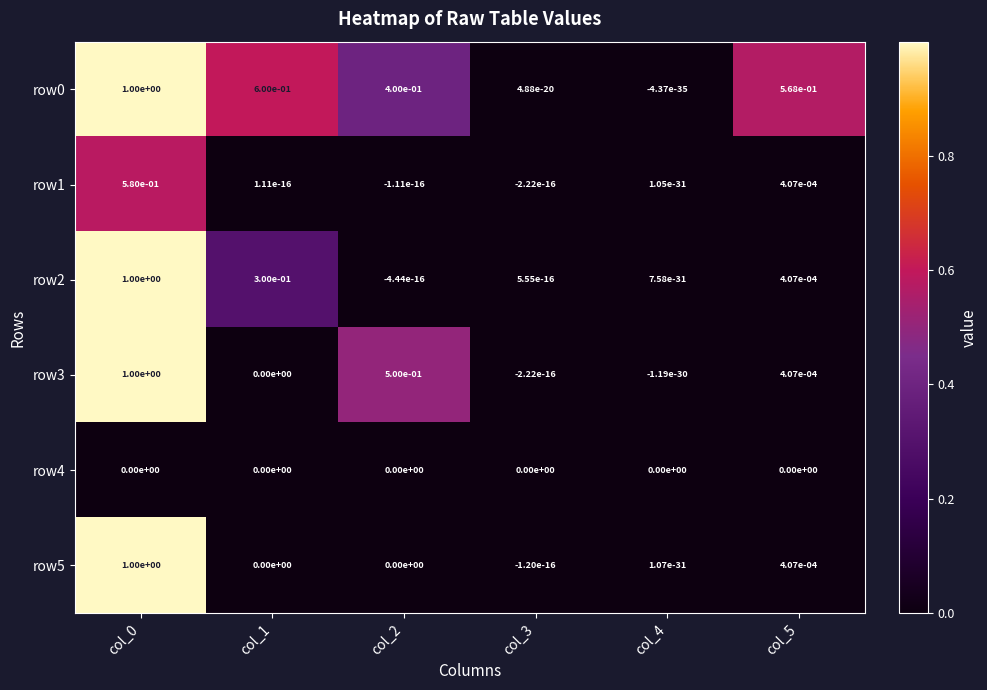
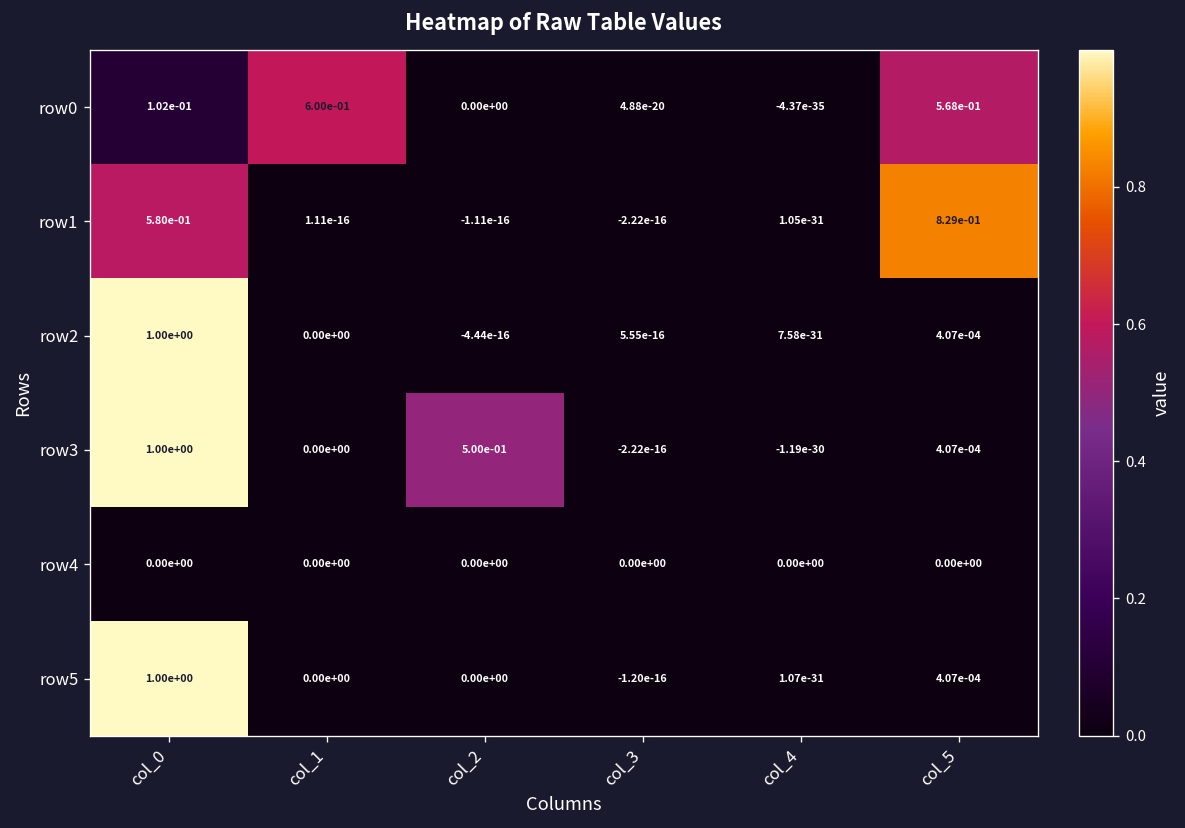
row0, col_0: 1.00e+00 -> 1.02e-01
row0, col_2: 4.00e-01 -> 0.00e+00
row1, col_5: 4.07e-04 -> 8.29e-01
row2, col_1: 3.00e-01 -> 0.00e+00
